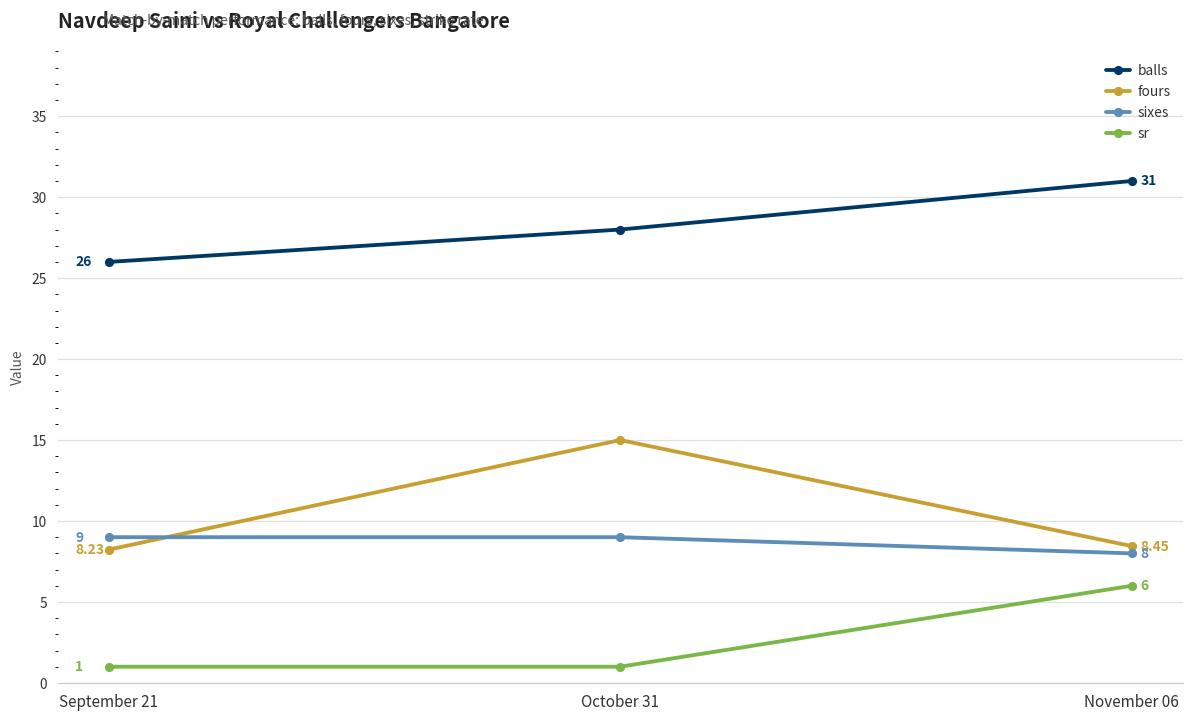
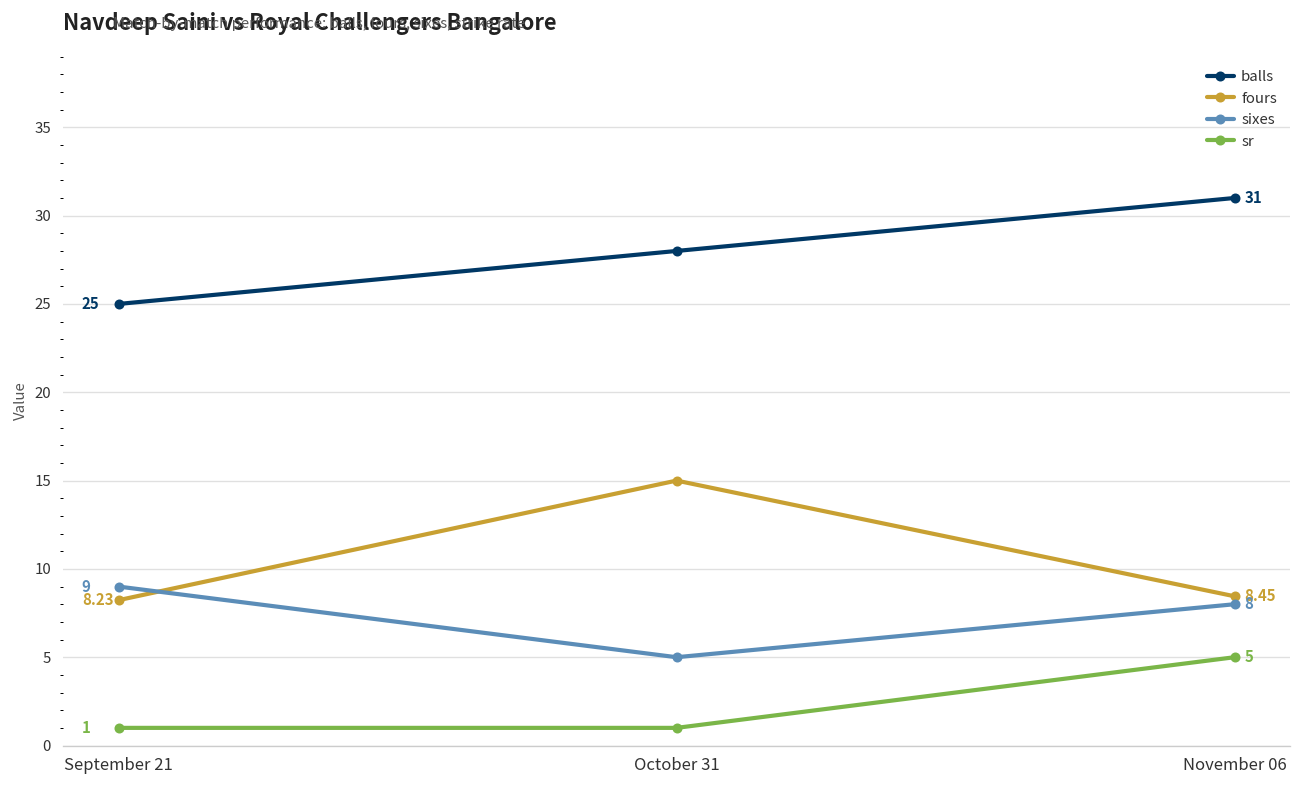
balls, September 21: 26 -> 25
sixes, October 31: 9 -> 5
sr, November 06: 6 -> 5
